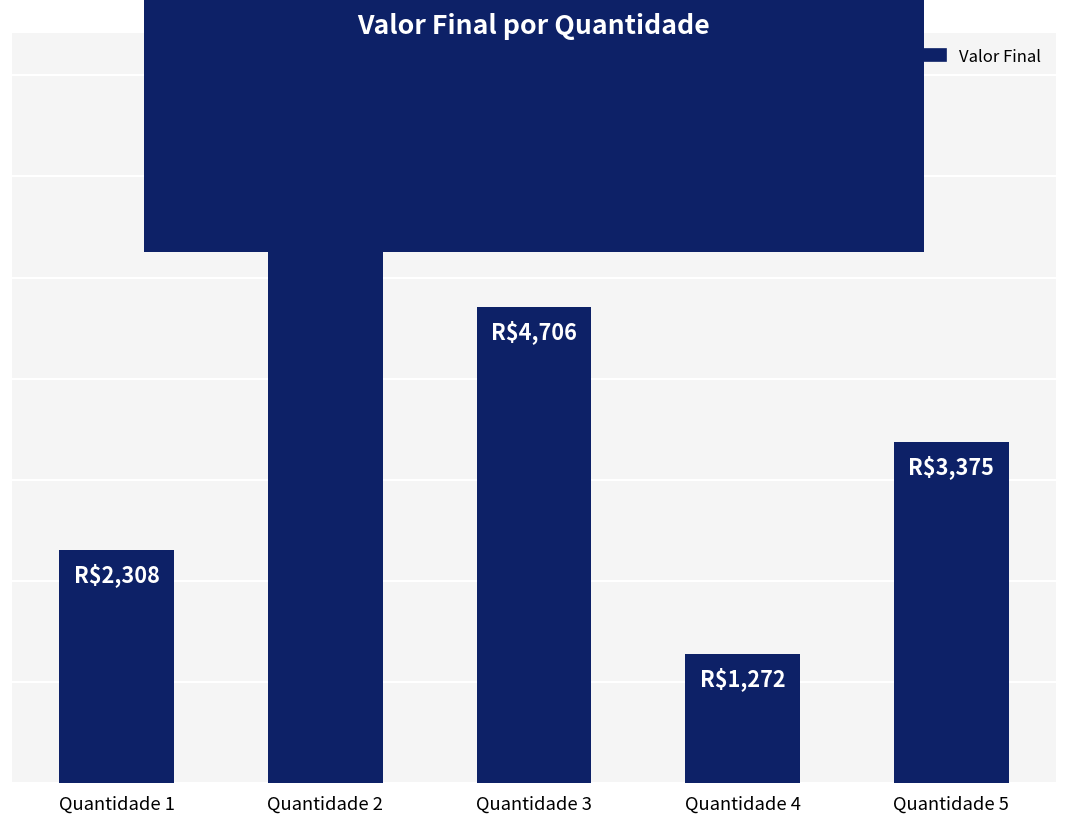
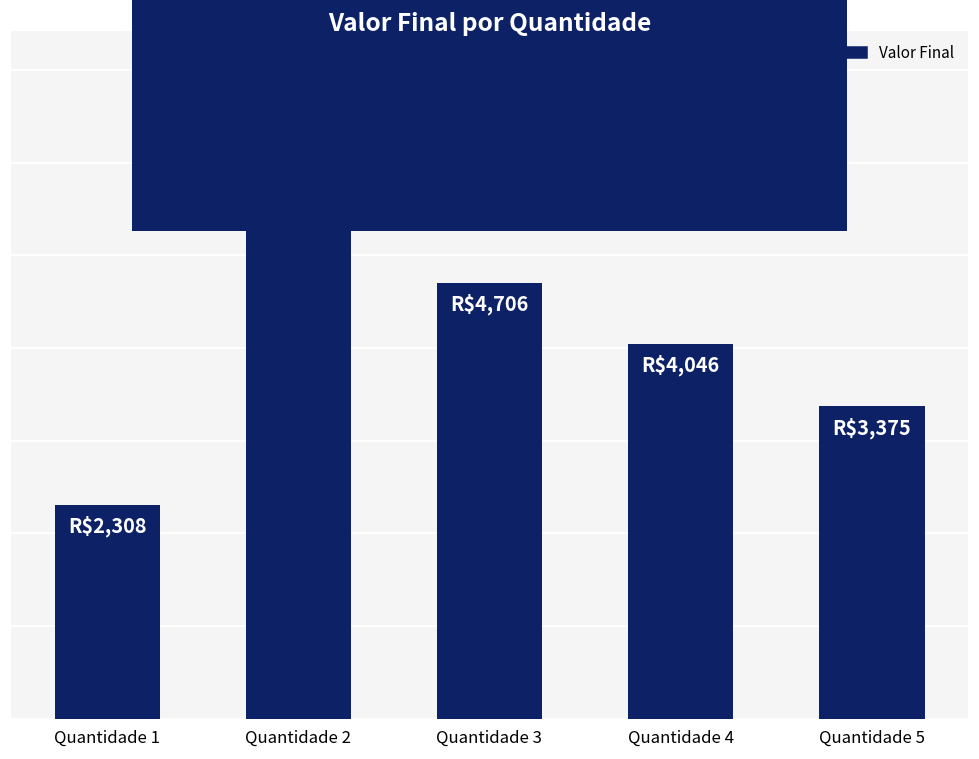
Quantidade 4: $1,272 -> $4,046
